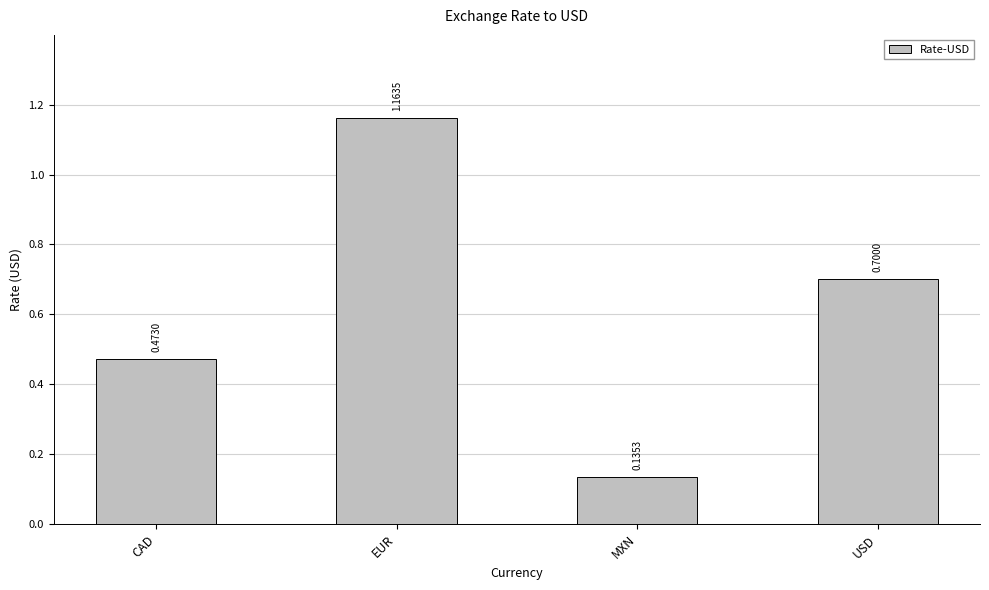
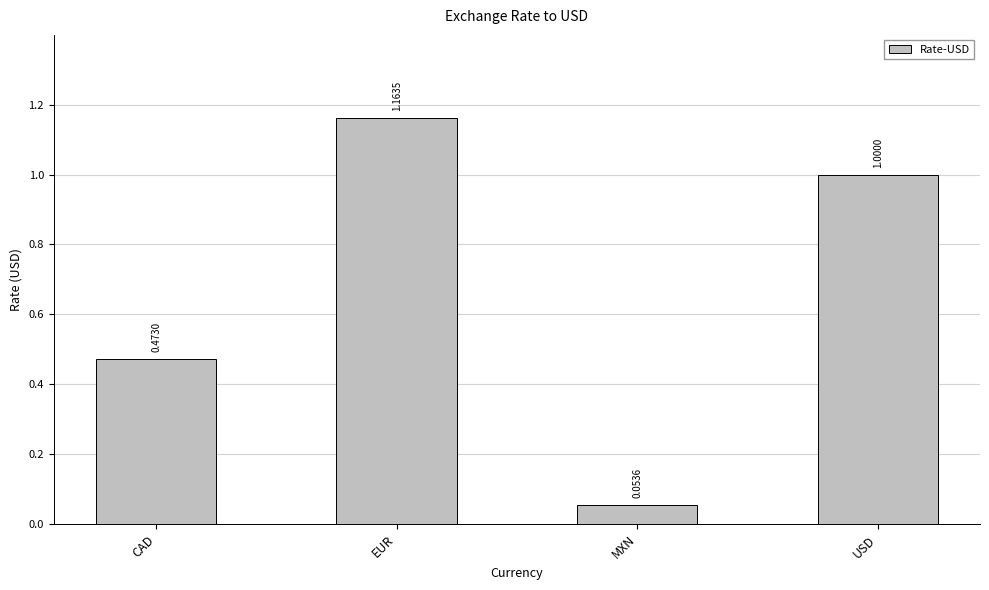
MXN: 0.1353 -> 0.0536
USD: 0.7000 -> 1.0000
